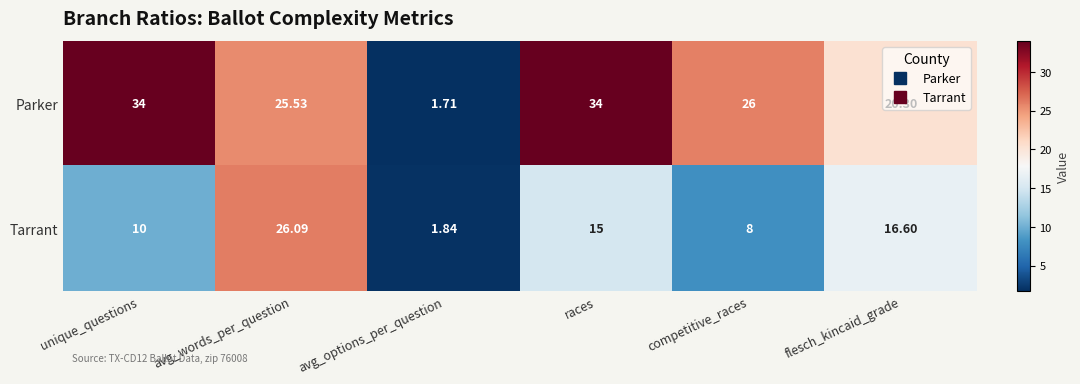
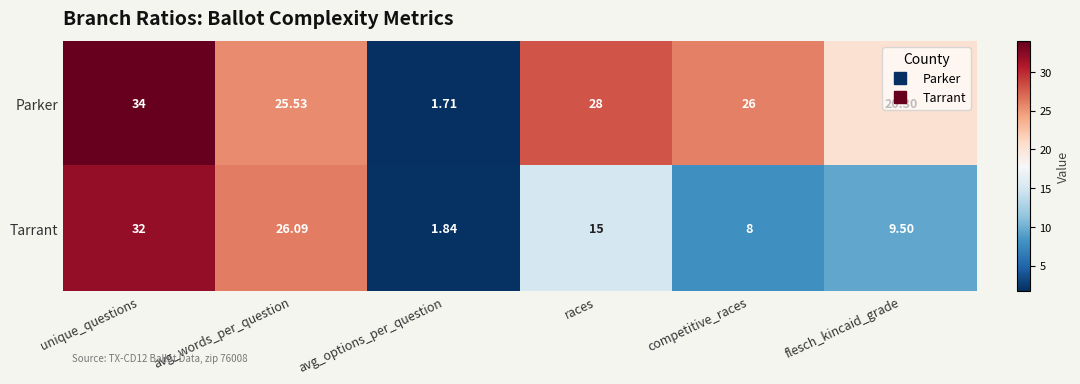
Parker, races: 34 -> 28
Tarrant, unique_questions: 10 -> 32
Tarrant, flesch_kincaid_grade: 16.60 -> 9.50
